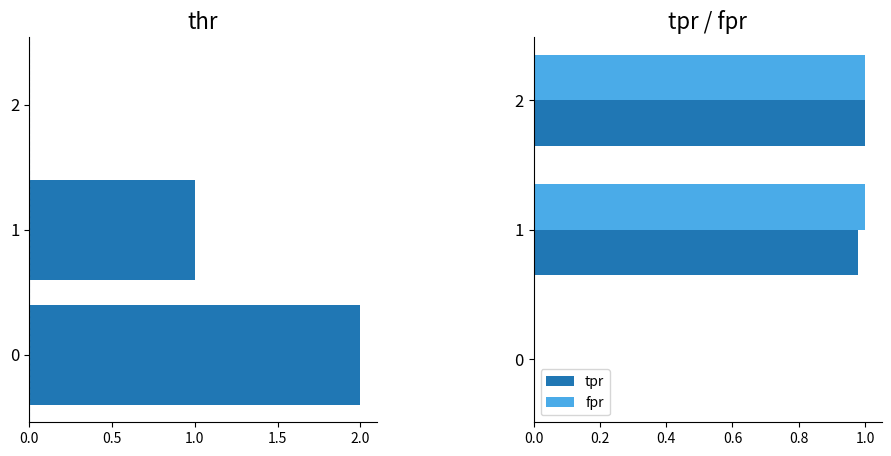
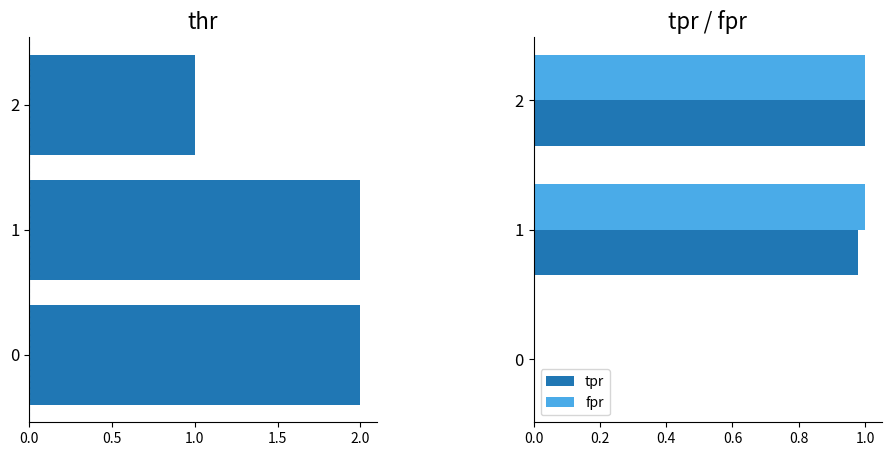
thr, 2: 0 -> 1
thr, 1: 1 -> 2
